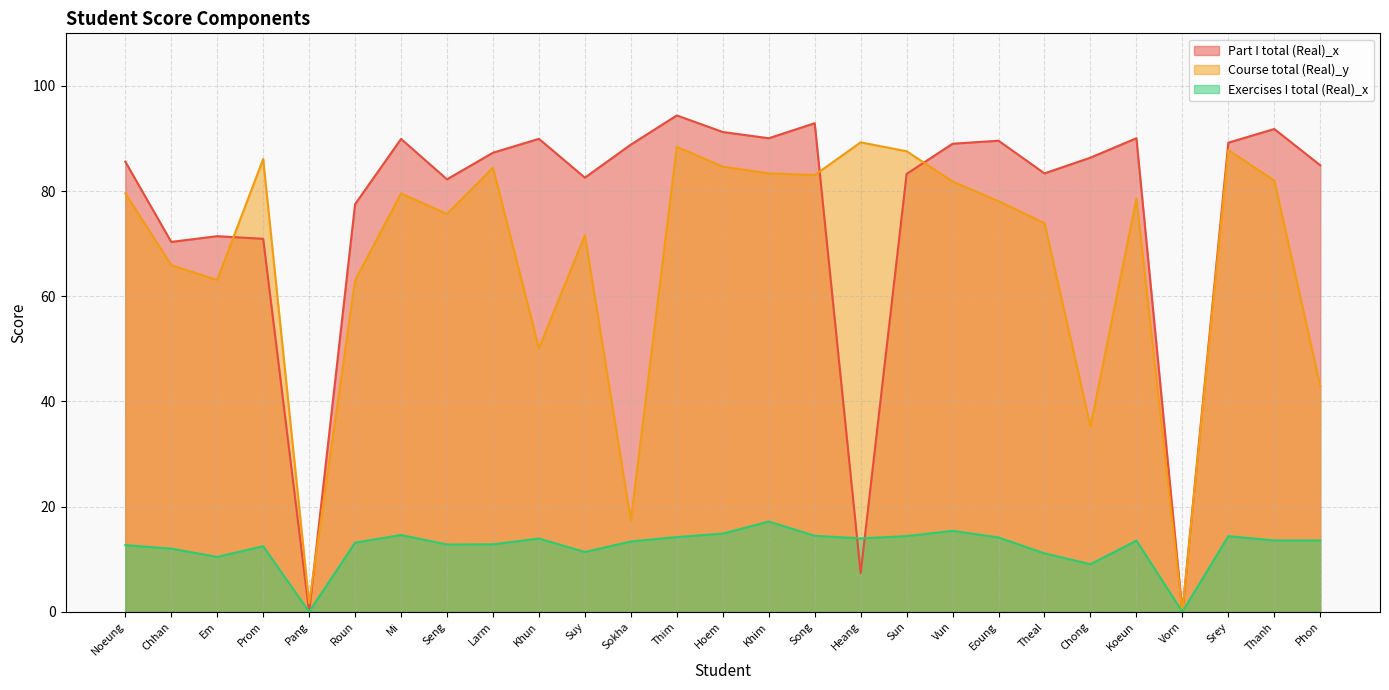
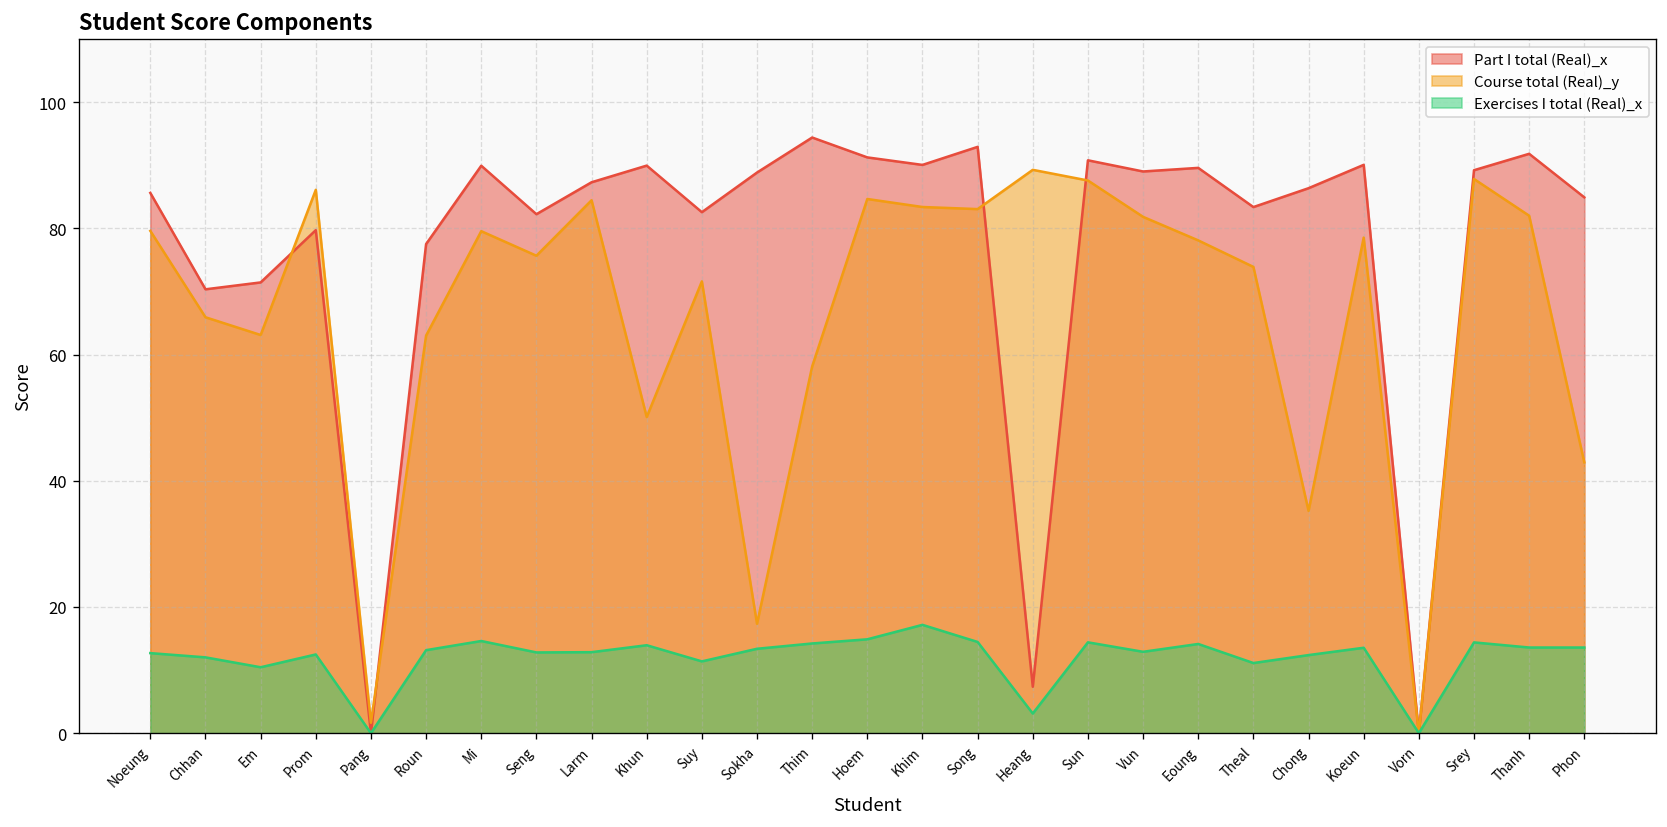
Part I total (Real)_x, Prom: 71 -> 80
Course total (Real)_y, Thim: 88 -> 58
Exercises I total (Real)_x, Heang: 14 -> 3
Part I total (Real)_x, Sun: 83 -> 91
Exercises I total (Real)_x, Vun: 15 -> 13
Exercises I total (Real)_x, Chong: 9 -> 12
